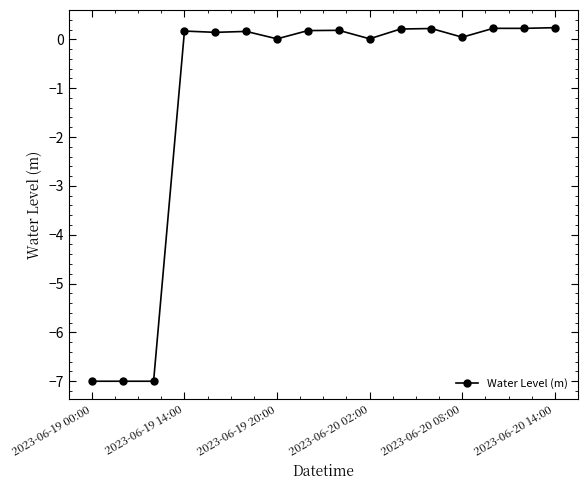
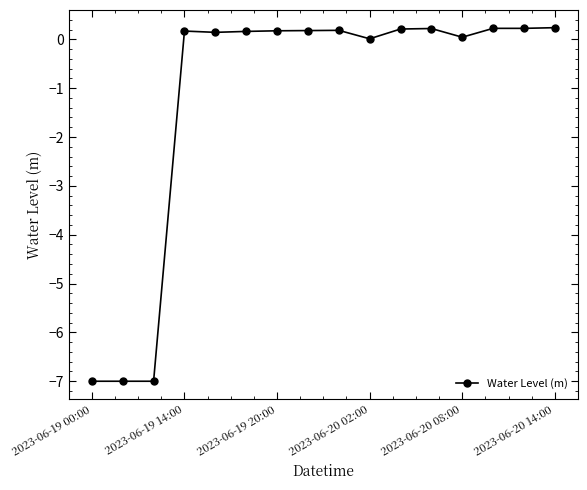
2023-06-19 20:00: 0.0 -> 0.2
